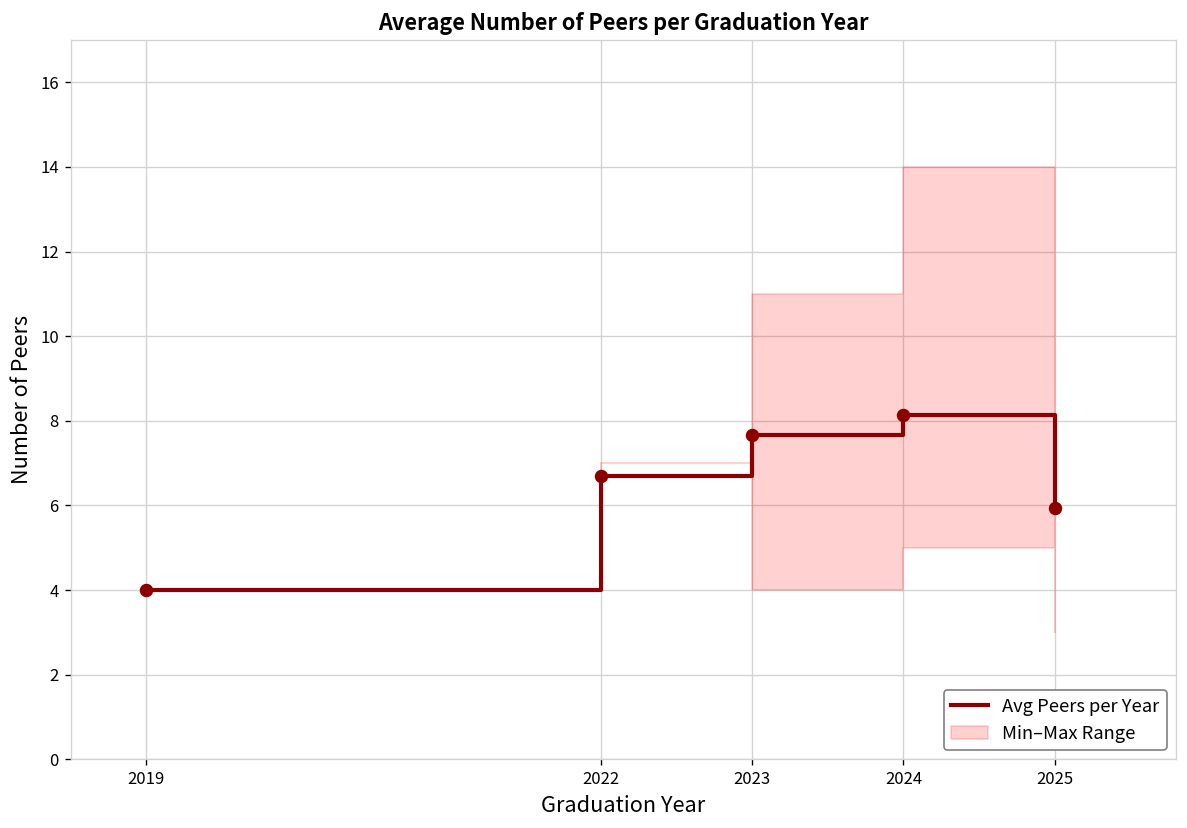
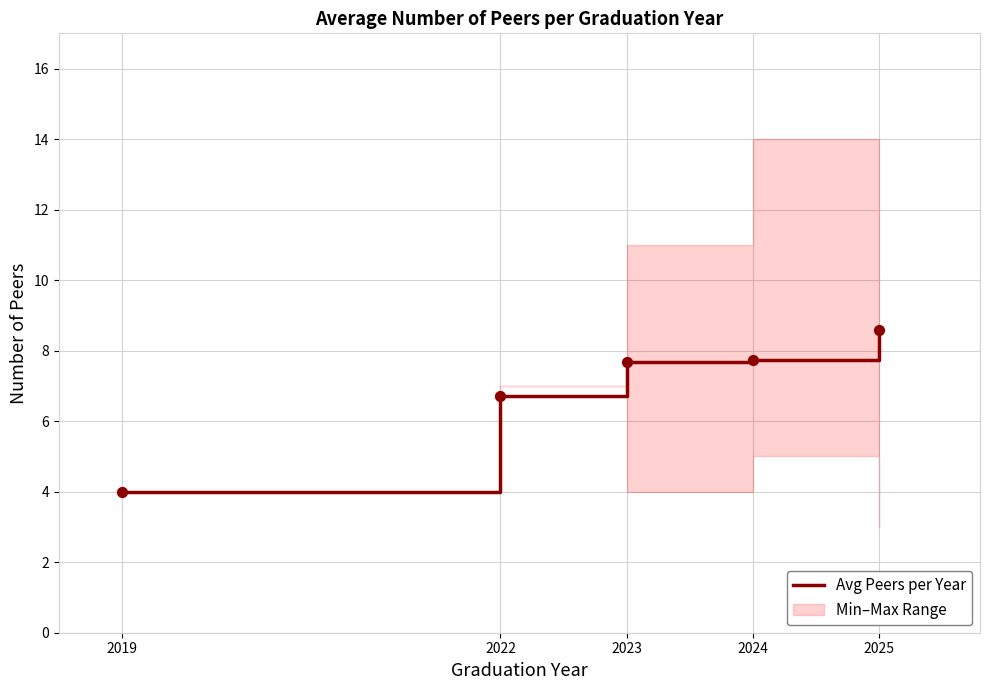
Avg Peers per Year, 2024: 8.1 -> 7.7
Avg Peers per Year, 2025: 5.9 -> 8.6
